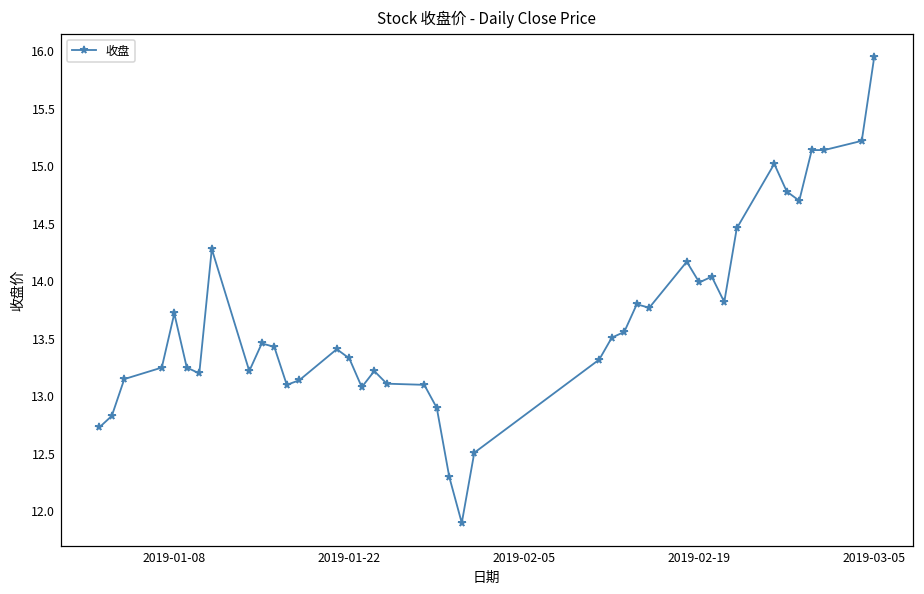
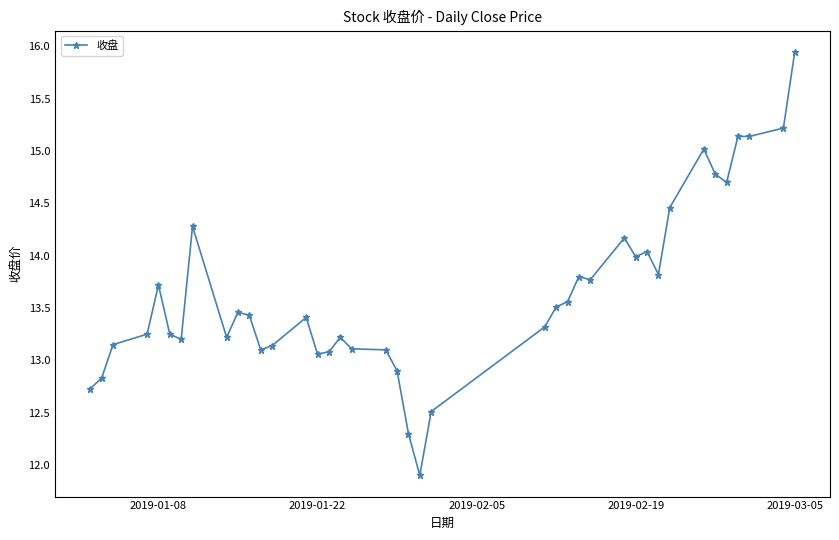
2019-01-22: 13.33 -> 13.06
